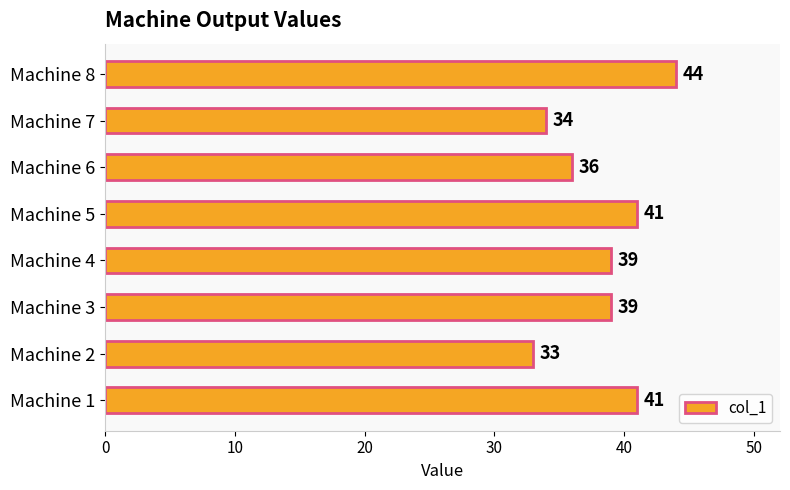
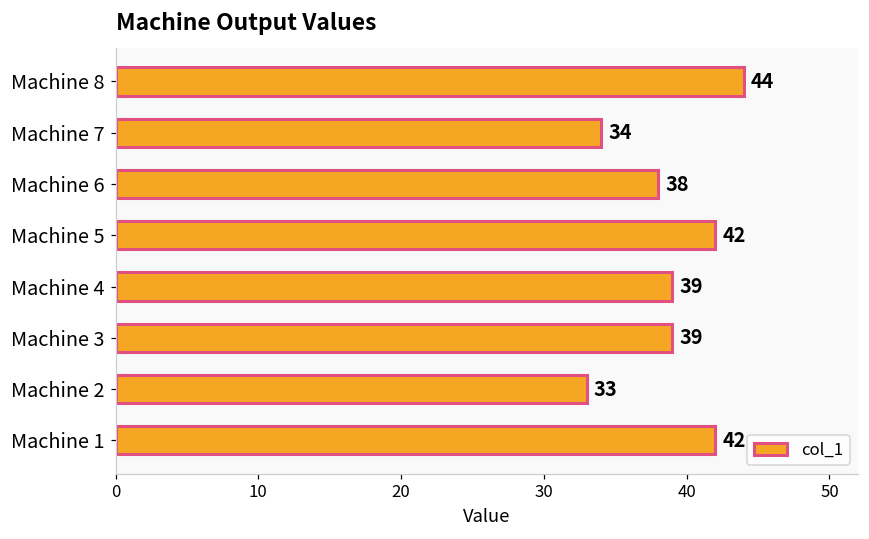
Machine 6: 36 -> 38
Machine 5: 41 -> 42
Machine 1: 41 -> 42
